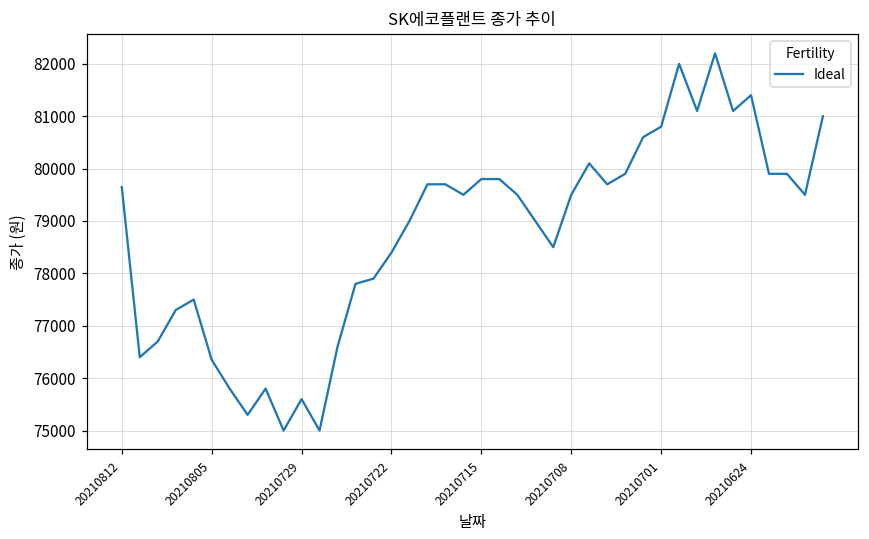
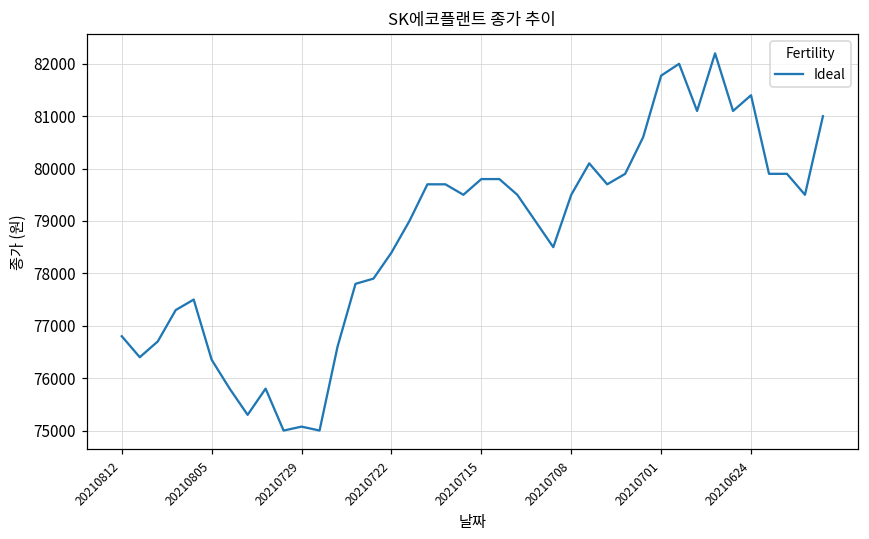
20210812: 79600 -> 76800
20210729: 75600 -> 75100
20210701: 80800 -> 81800
